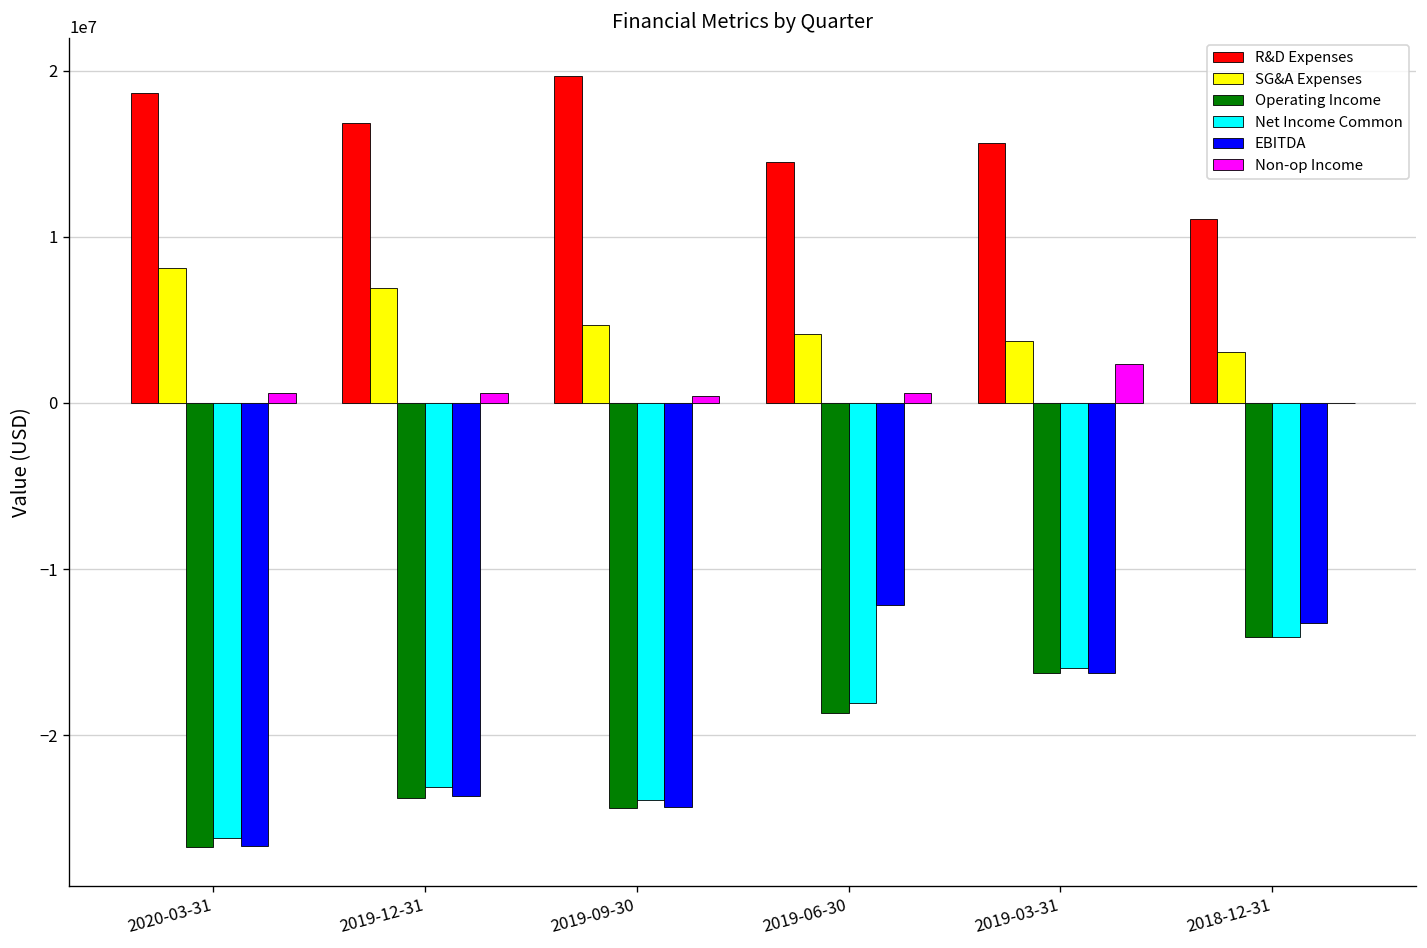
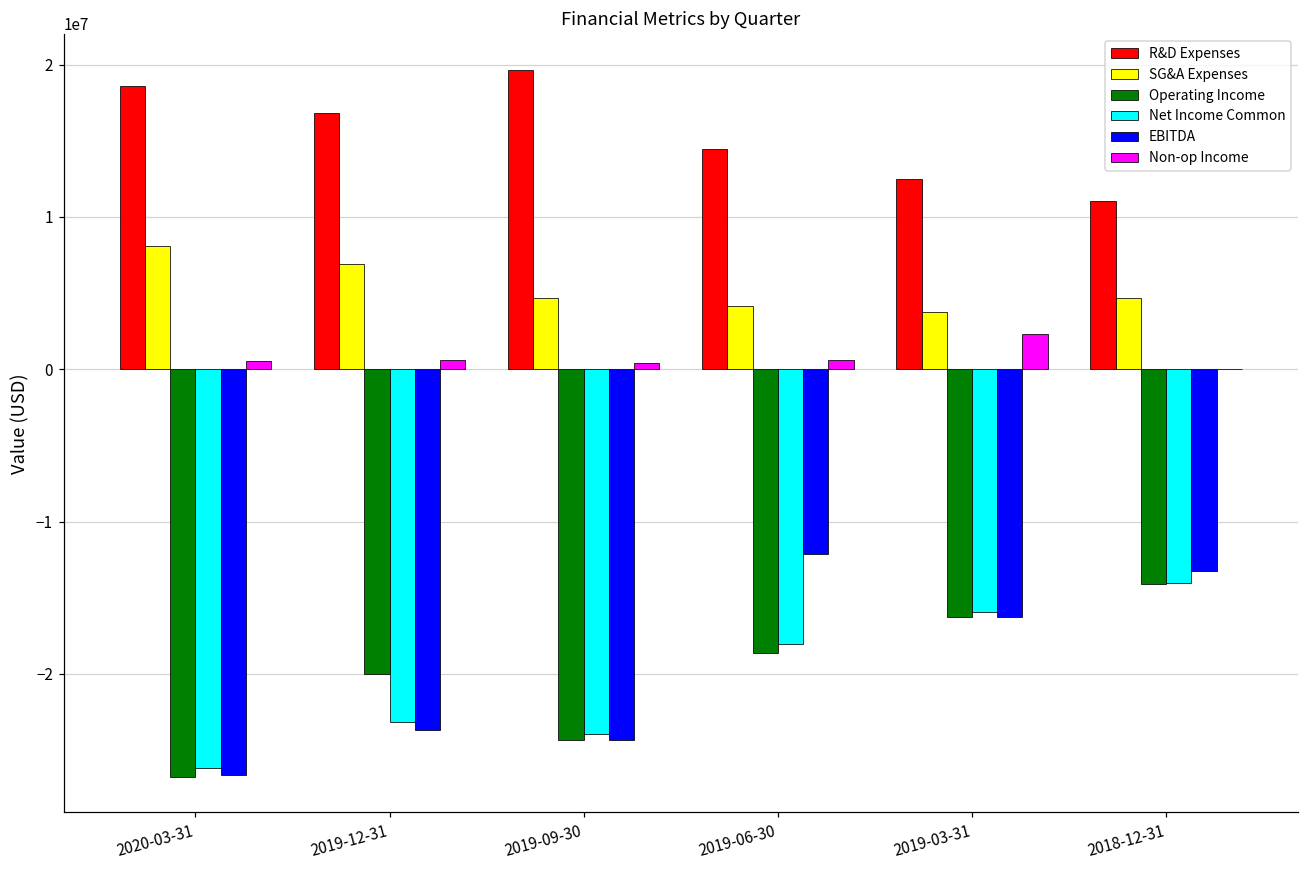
Operating Income, 2019-12-31: -23800000 -> -20000000
R&D Expenses, 2019-03-31: 15600000 -> 12500000
SG&A Expenses, 2018-12-31: 3000000 -> 4700000
